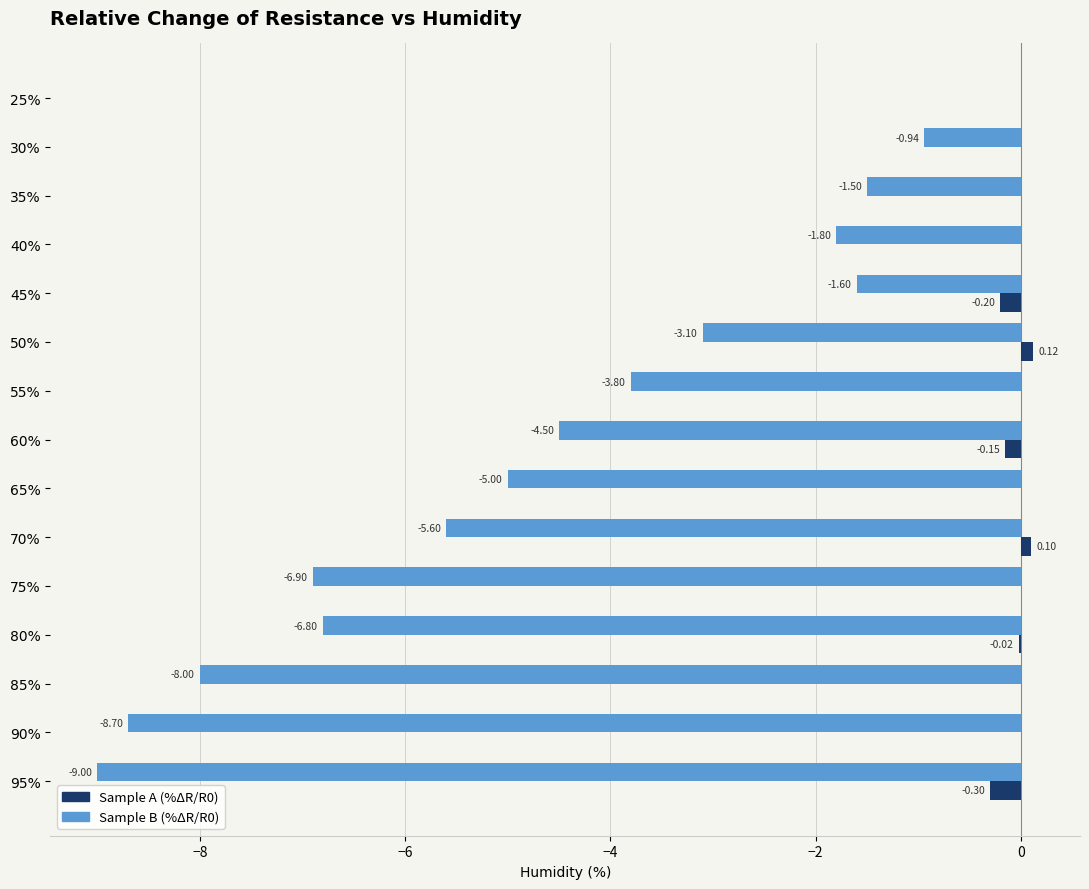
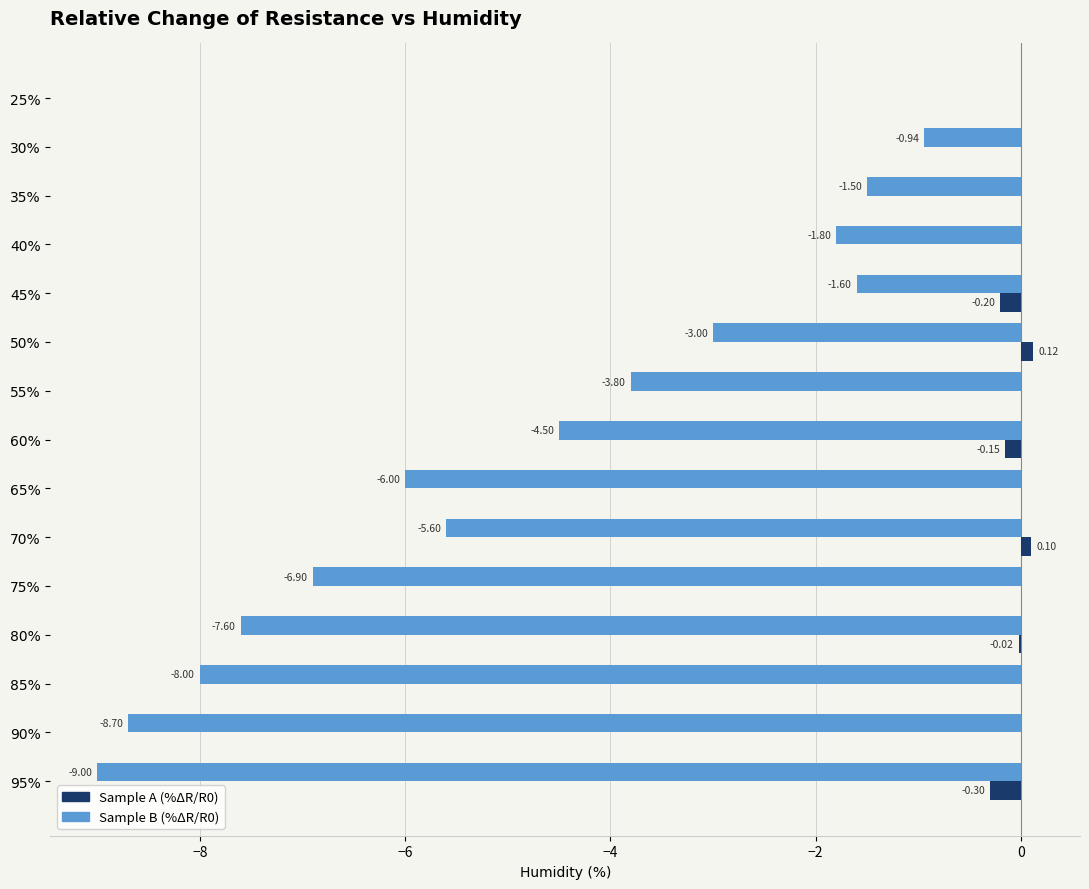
Sample B (%ΔR/R0), 50%: -3.10 -> -3.00
Sample B (%ΔR/R0), 65%: -5.00 -> -6.00
Sample B (%ΔR/R0), 80%: -6.80 -> -7.60
